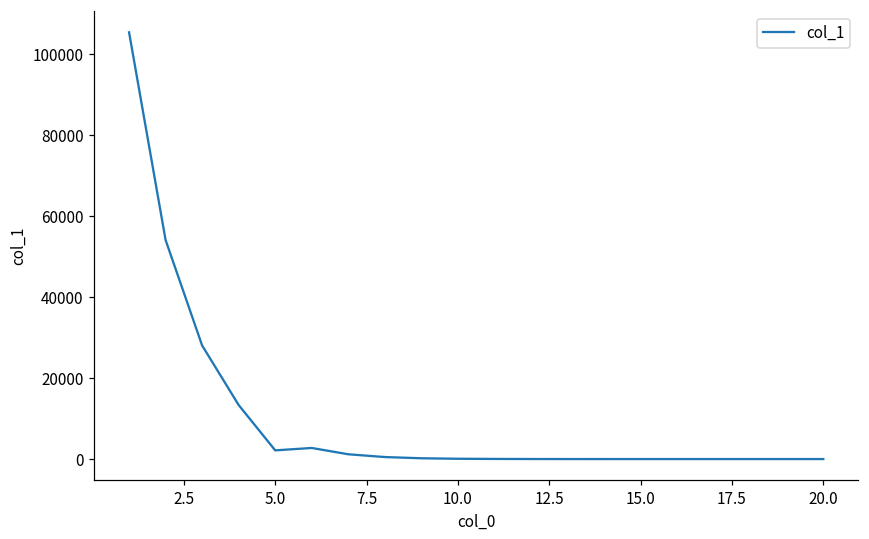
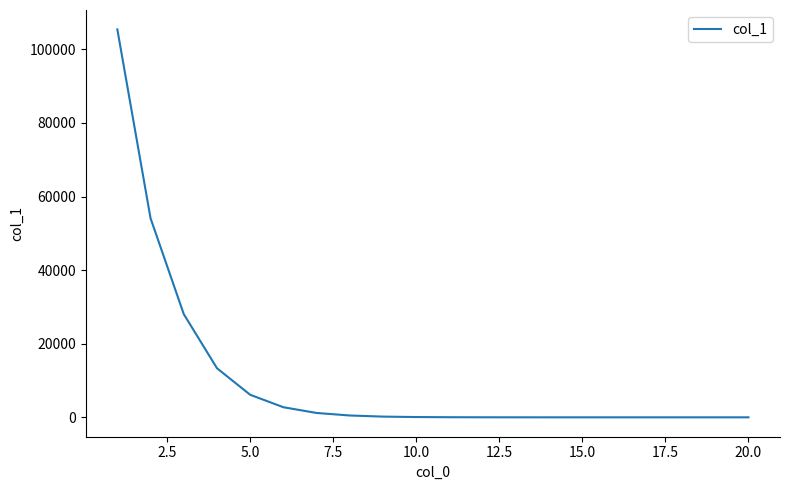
5.0: 2000 -> 6000
